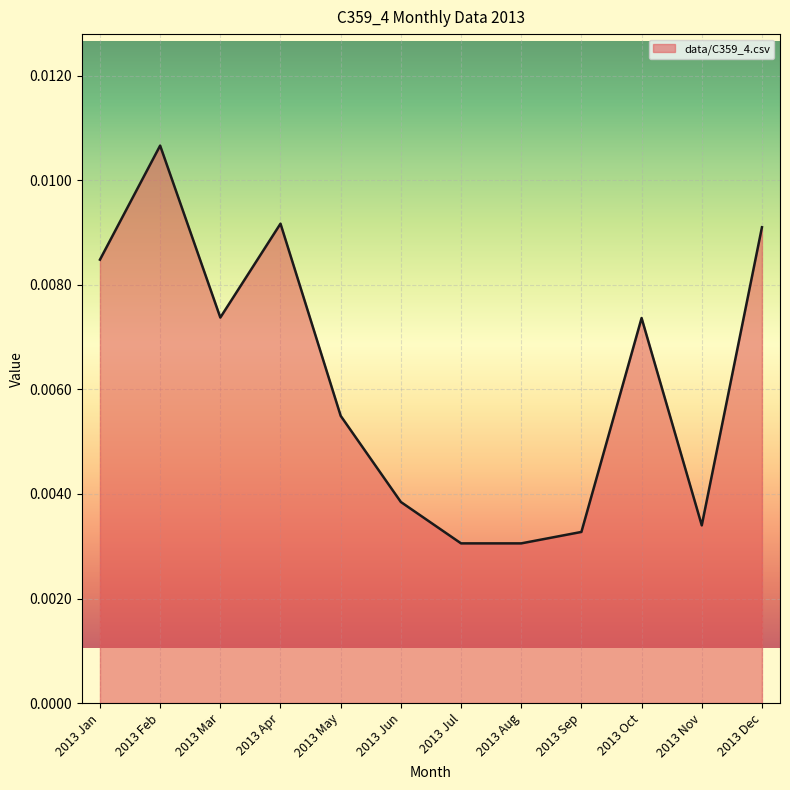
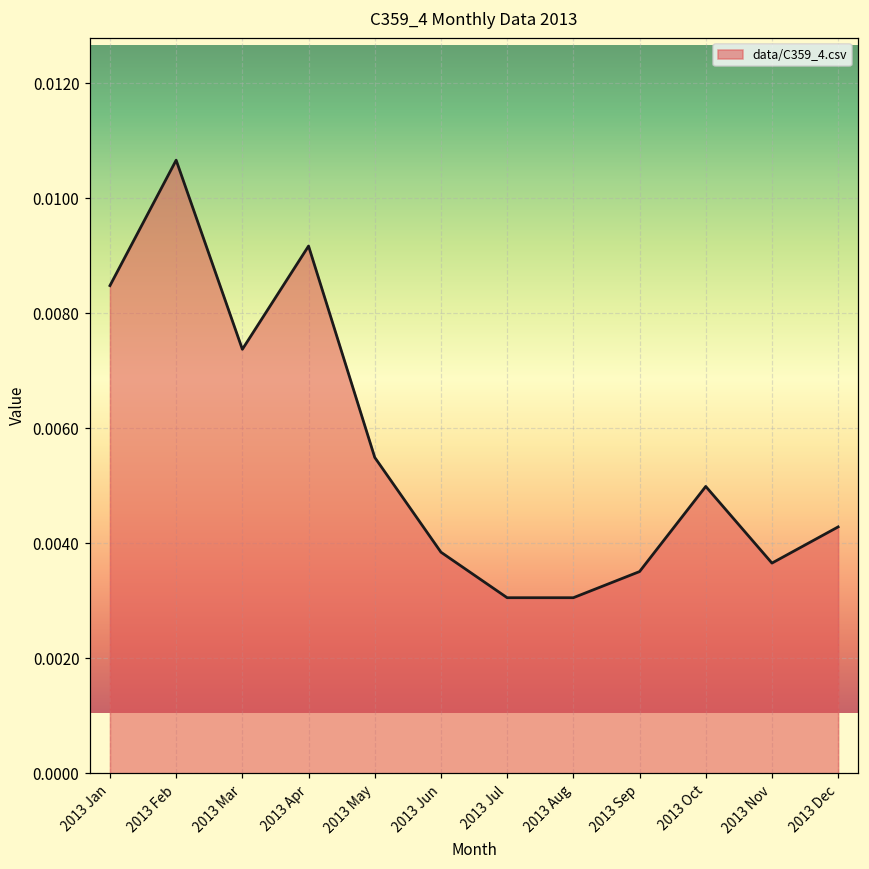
2013 Sep: 0.0033 -> 0.0035
2013 Oct: 0.0074 -> 0.0050
2013 Nov: 0.0034 -> 0.0037
2013 Dec: 0.0091 -> 0.0043
